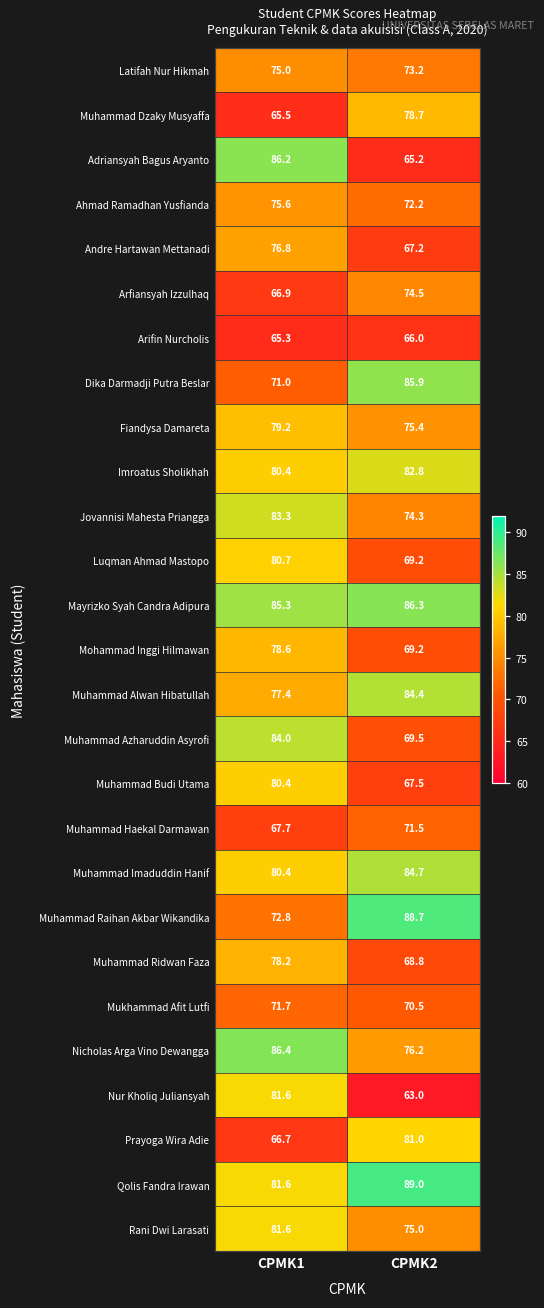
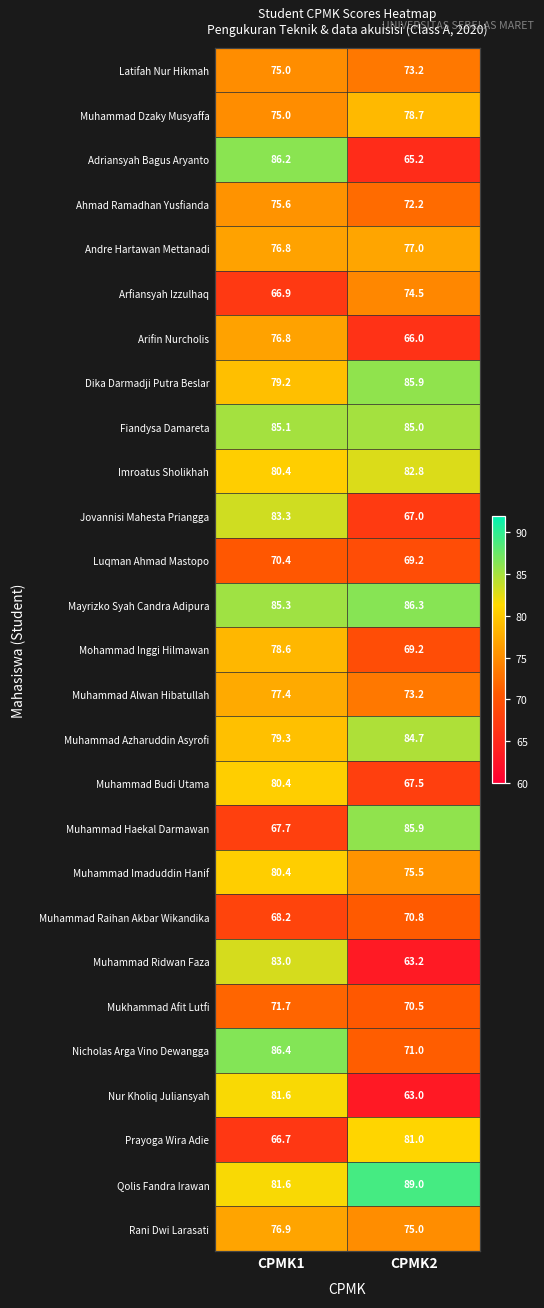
Muhammad Dzaky Musyaffa, CPMK1: 65.5 -> 75.0
Andre Hartawan Mettanadi, CPMK2: 67.2 -> 77.0
Arifin Nurcholis, CPMK1: 65.3 -> 76.8
Dika Darmadji Putra Beslar, CPMK1: 71.0 -> 79.2
Fiandysa Damareta, CPMK1: 79.2 -> 85.1
Fiandysa Damareta, CPMK2: 75.4 -> 85.0
Jovannisi Mahesta Priangga, CPMK2: 74.3 -> 67.0
Luqman Ahmad Mastopo, CPMK1: 80.7 -> 70.4
Muhammad Alwan Hibatullah, CPMK2: 84.4 -> 73.2
Muhammad Azharuddin Asyrofi, CPMK1: 84.0 -> 79.3
Muhammad Azharuddin Asyrofi, CPMK2: 69.5 -> 84.7
Muhammad Haekal Darmawan, CPMK2: 71.5 -> 85.9
Muhammad Imaduddin Hanif, CPMK2: 84.7 -> 75.5
Muhammad Raihan Akbar Wikandika, CPMK1: 72.8 -> 68.2
Muhammad Raihan Akbar Wikandika, CPMK2: 88.7 -> 70.8
Muhammad Ridwan Faza, CPMK1: 78.2 -> 83.0
Muhammad Ridwan Faza, CPMK2: 68.8 -> 63.2
Nicholas Arga Vino Dewangga, CPMK2: 76.2 -> 71.0
Rani Dwi Larasati, CPMK1: 81.6 -> 76.9
